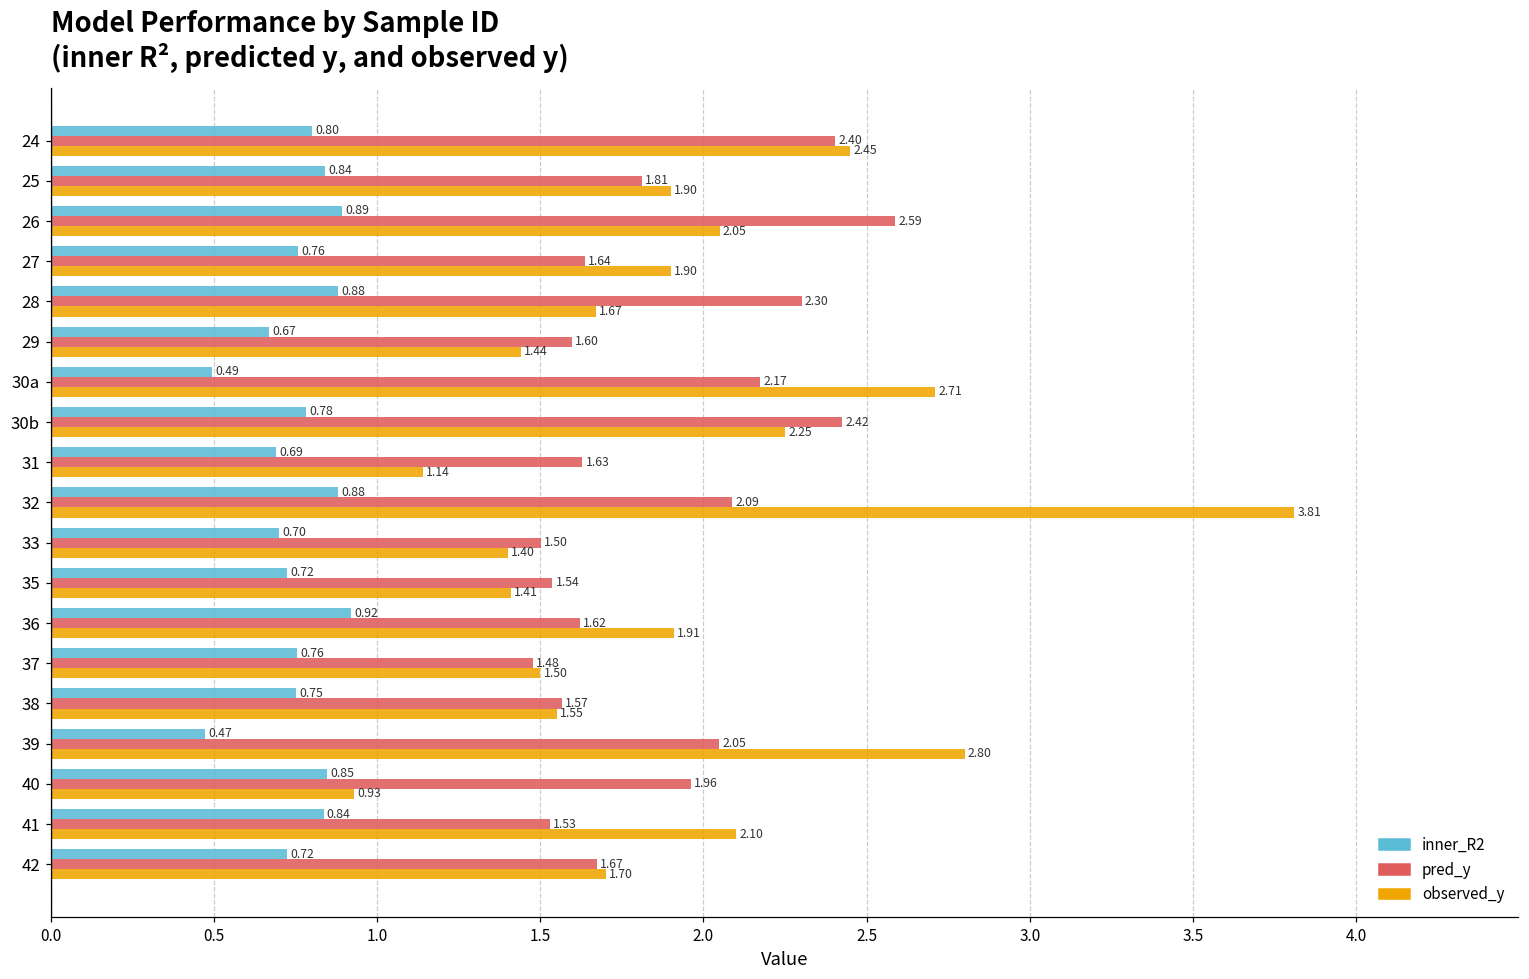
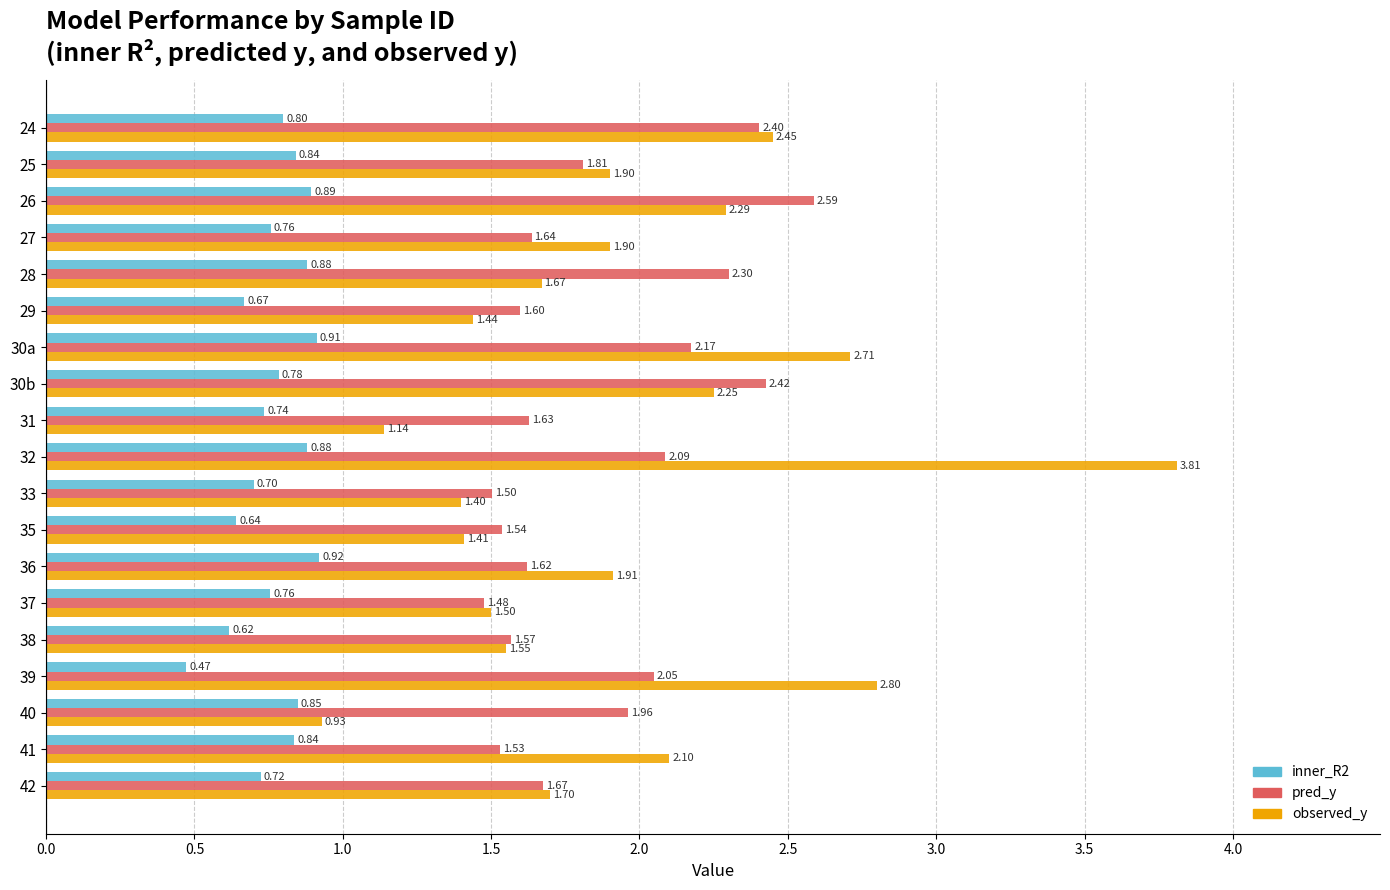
observed_y, 26: 2.05 -> 2.29
inner_R2, 30a: 0.49 -> 0.91
inner_R2, 31: 0.69 -> 0.74
inner_R2, 35: 0.72 -> 0.64
inner_R2, 38: 0.75 -> 0.62
